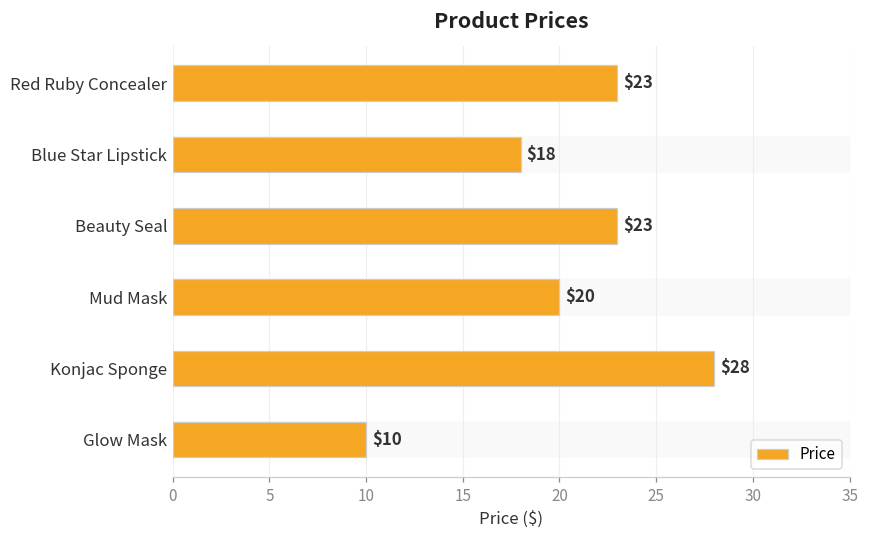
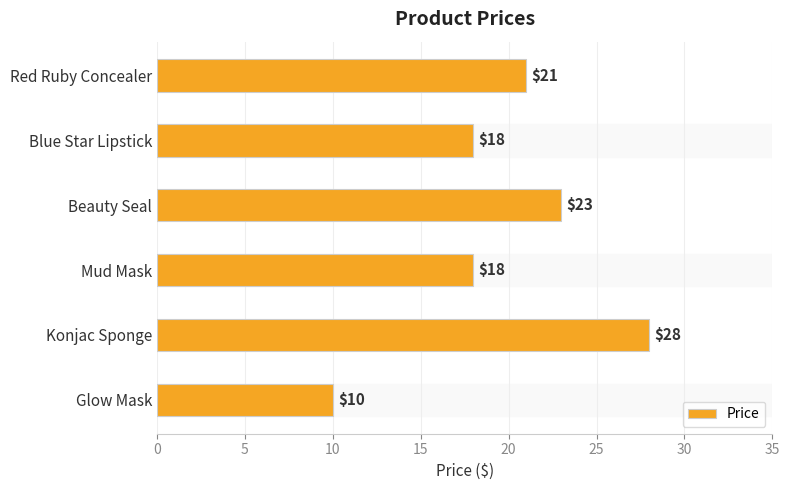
Red Ruby Concealer: $23 -> $21
Mud Mask: $20 -> $18
